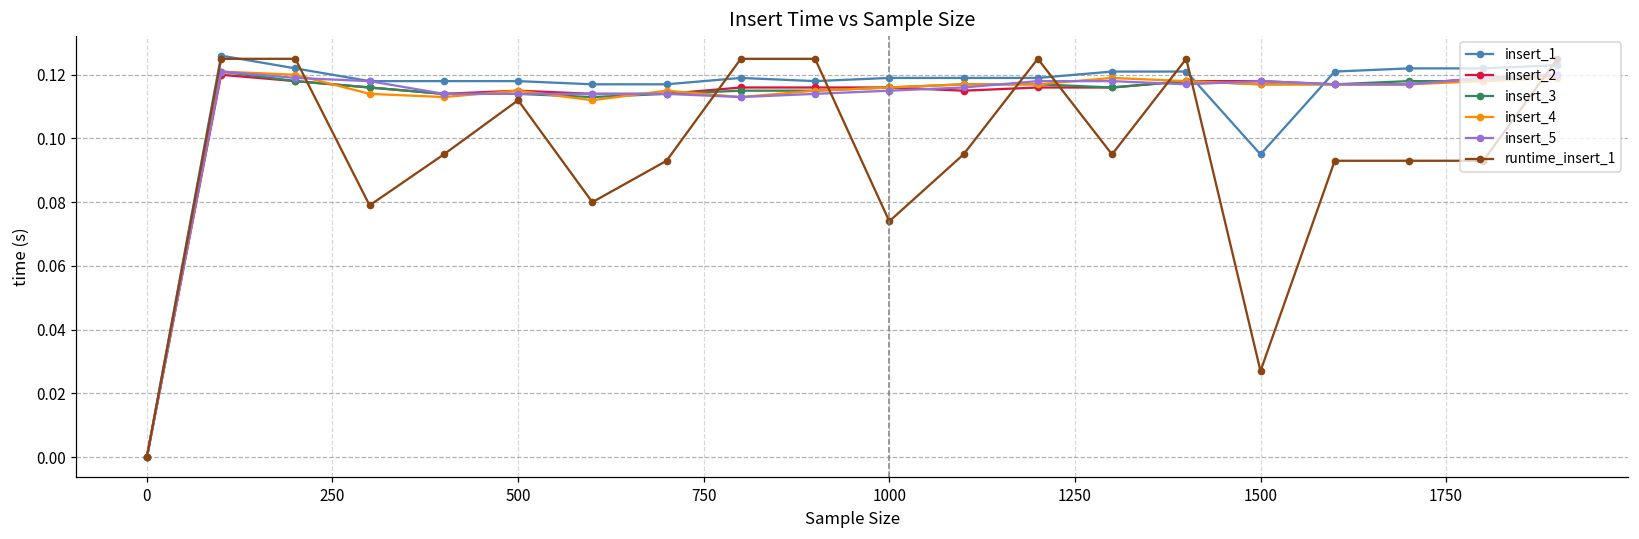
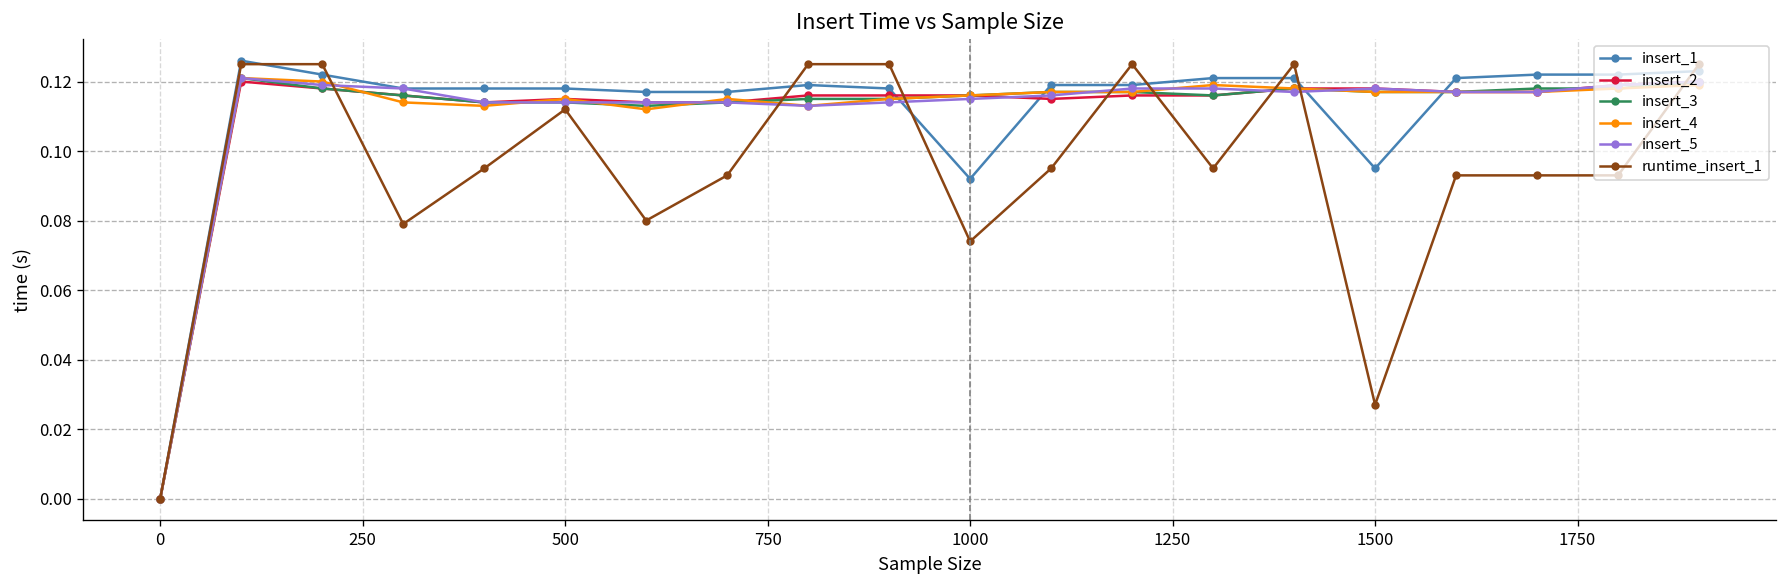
insert_1, 1000: 0.119 -> 0.092
